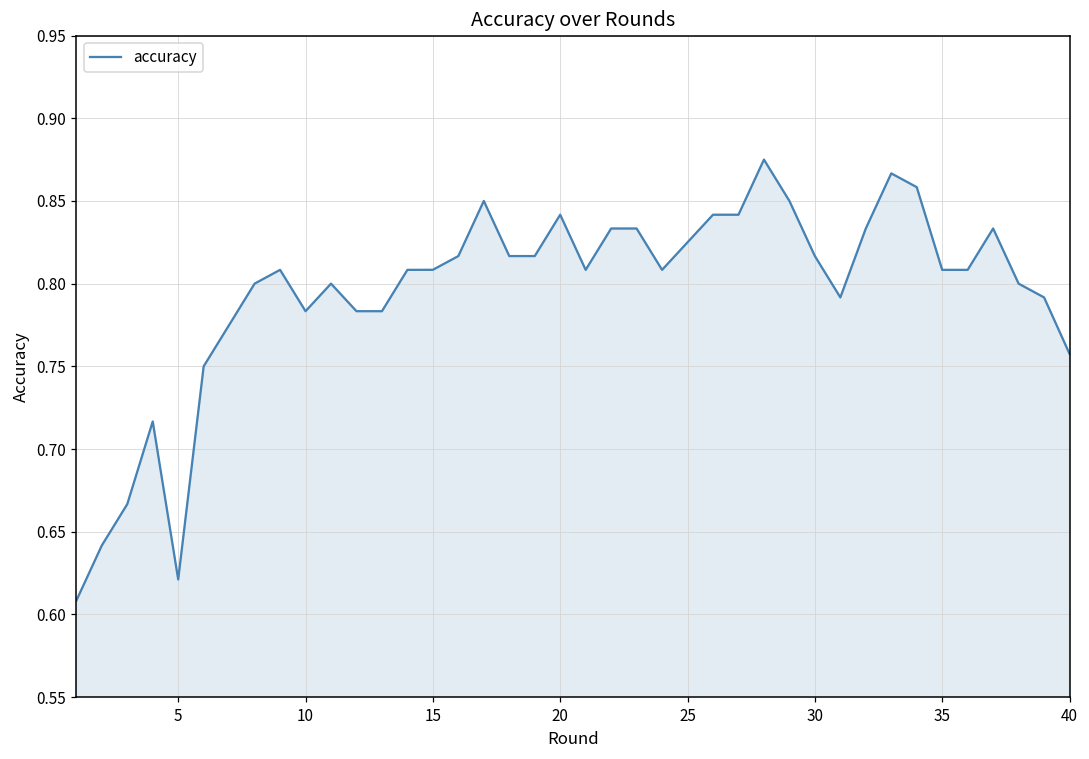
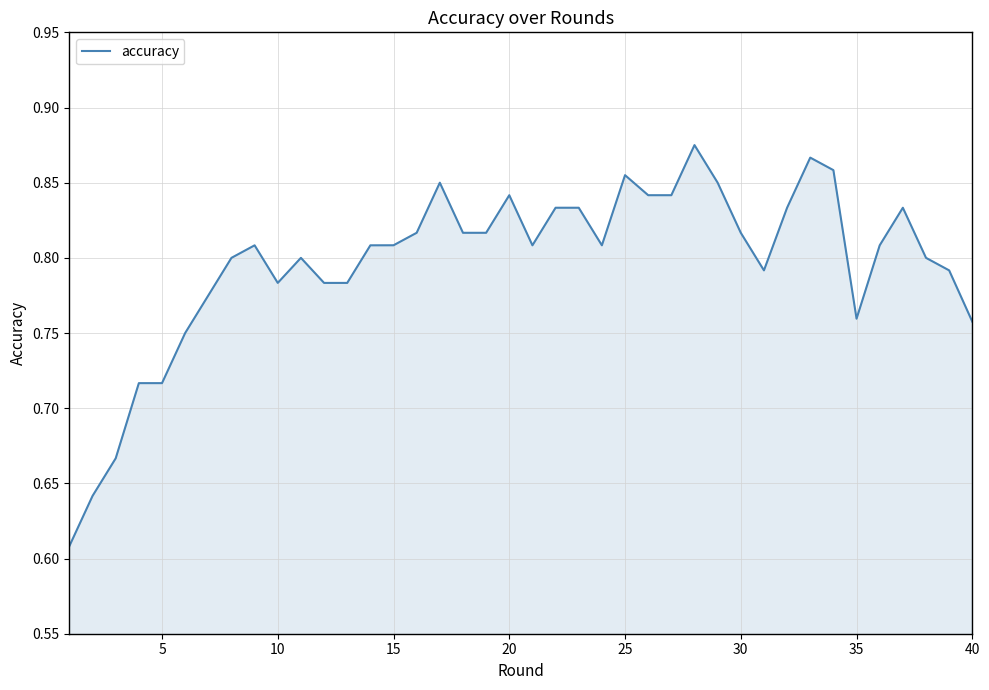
5: 0.621 -> 0.717
25: 0.825 -> 0.855
35: 0.808 -> 0.760
